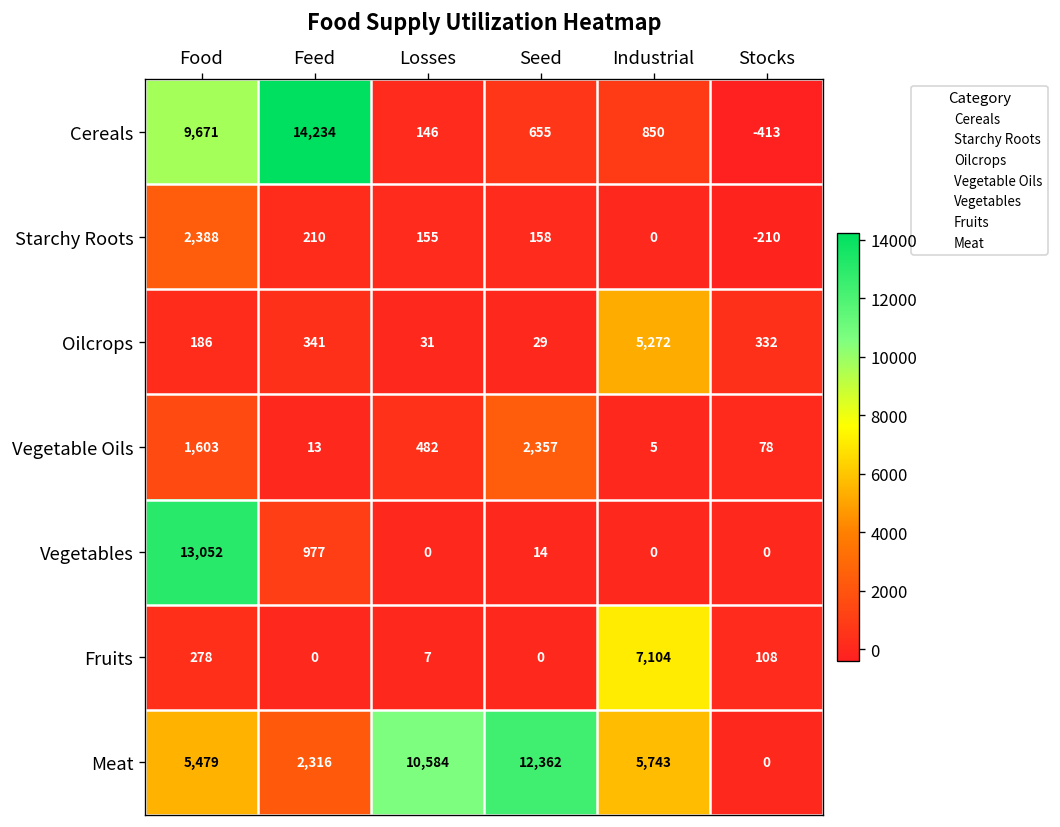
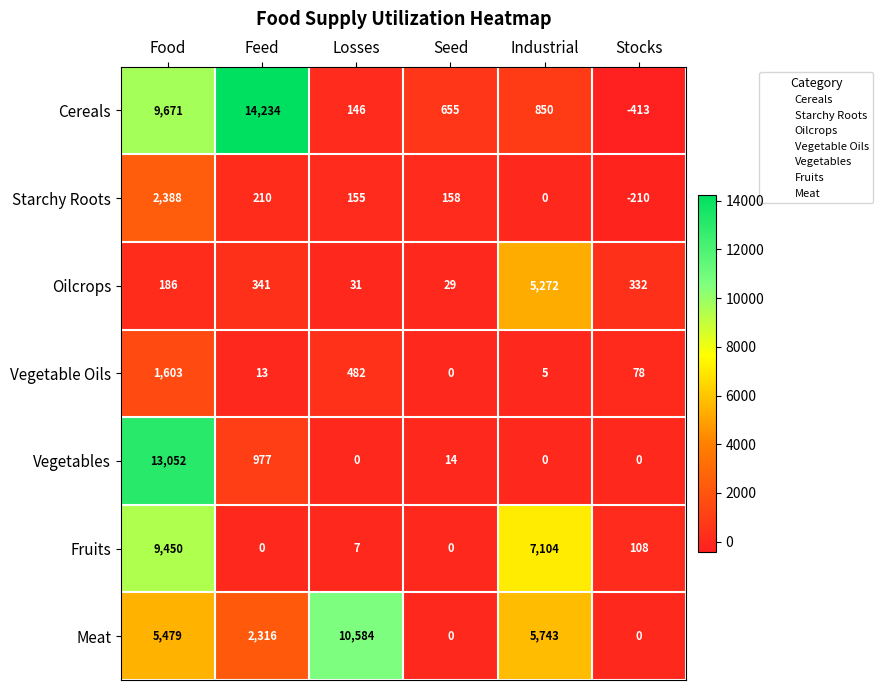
Vegetable Oils, Seed: 2,357 -> 0
Fruits, Food: 278 -> 9,450
Meat, Seed: 12,362 -> 0
